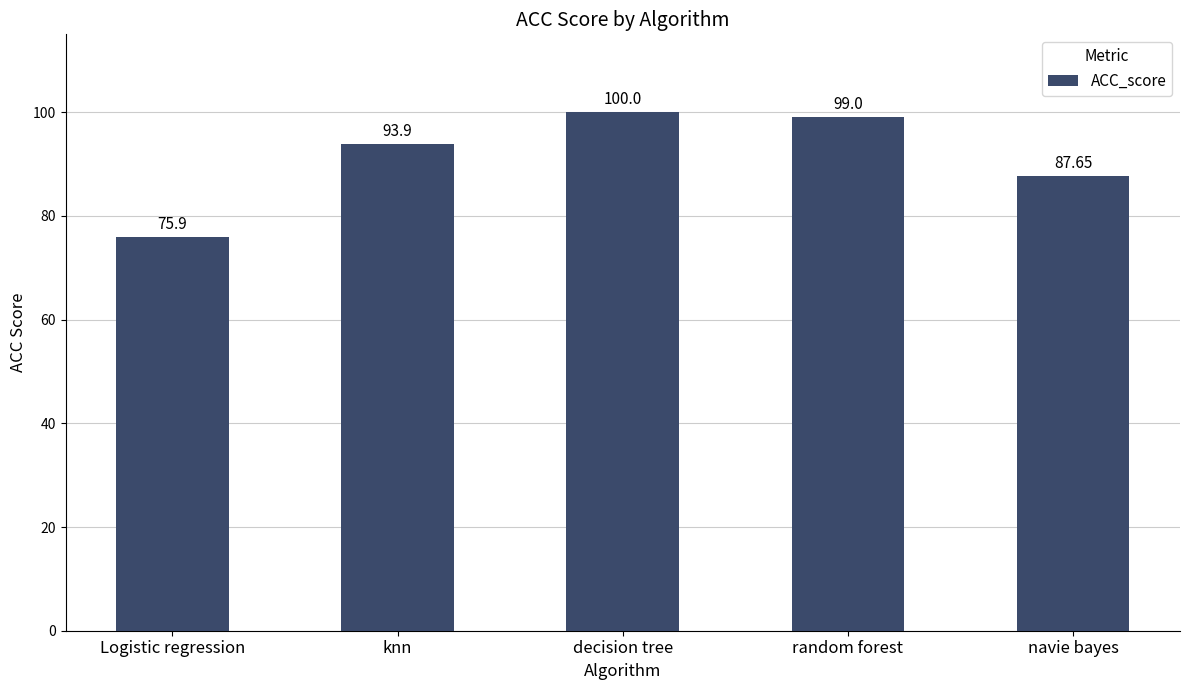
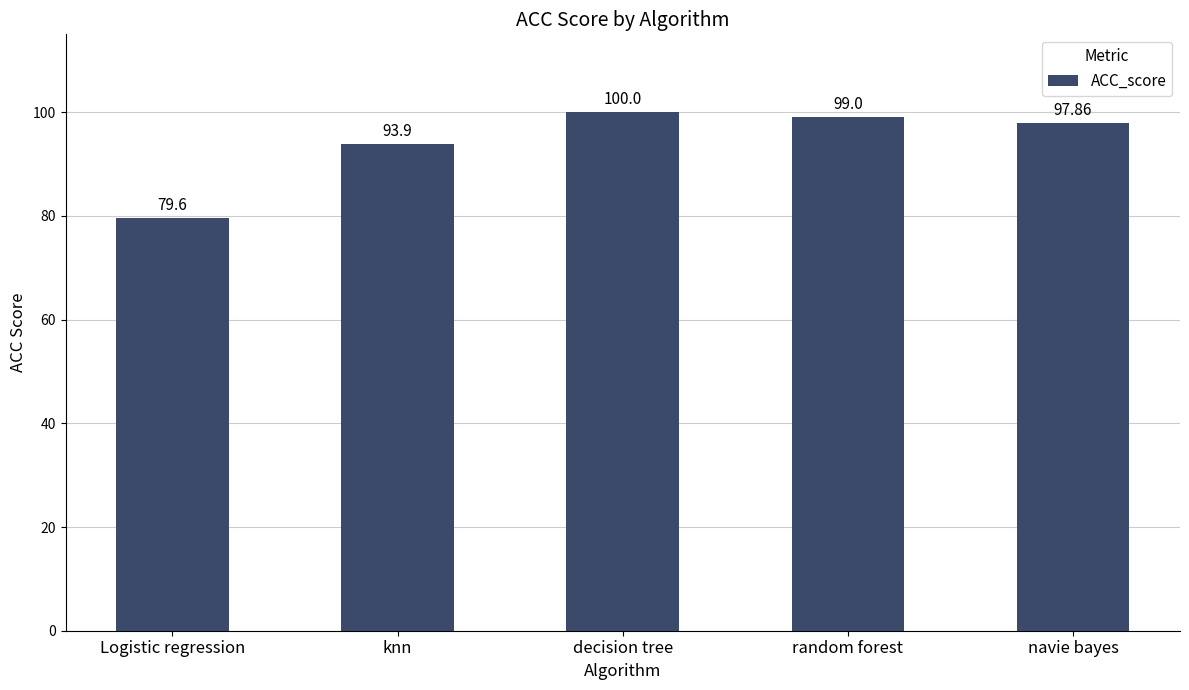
Logistic regression: 75.9 -> 79.6
navie bayes: 87.65 -> 97.86
